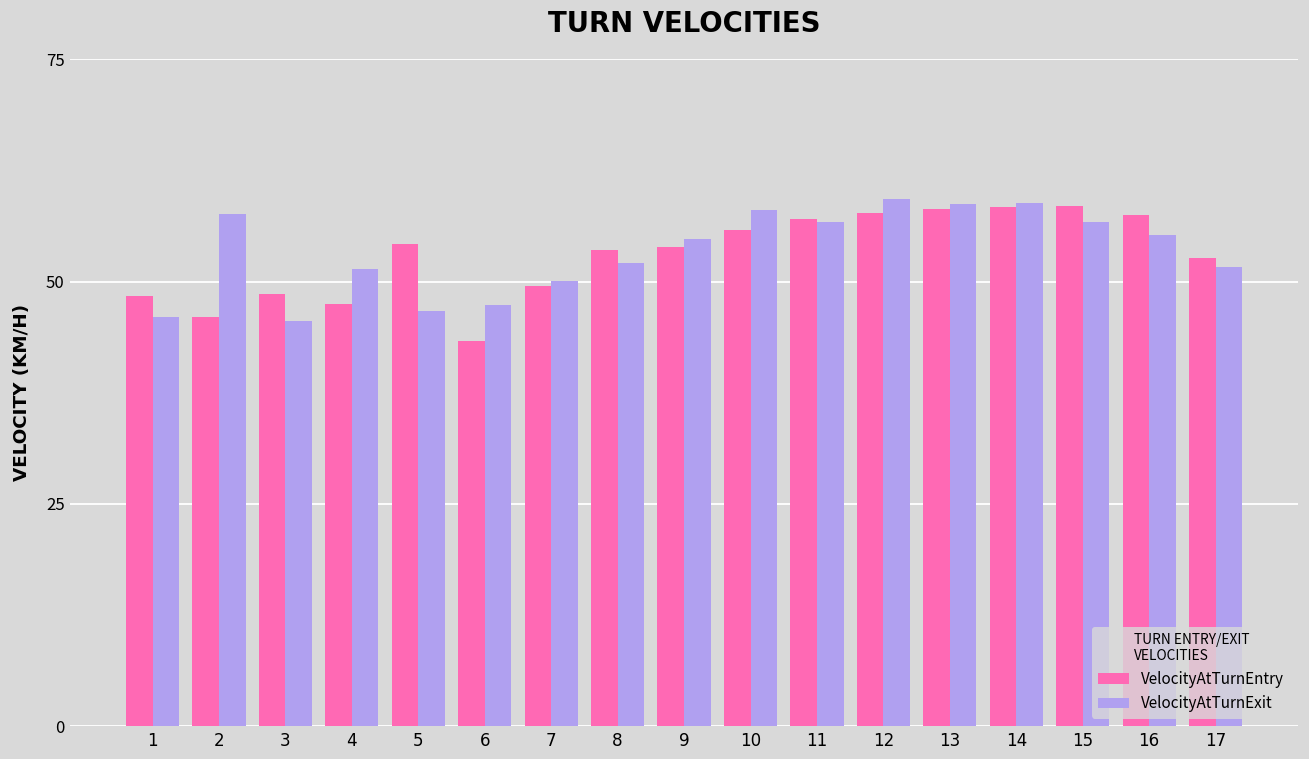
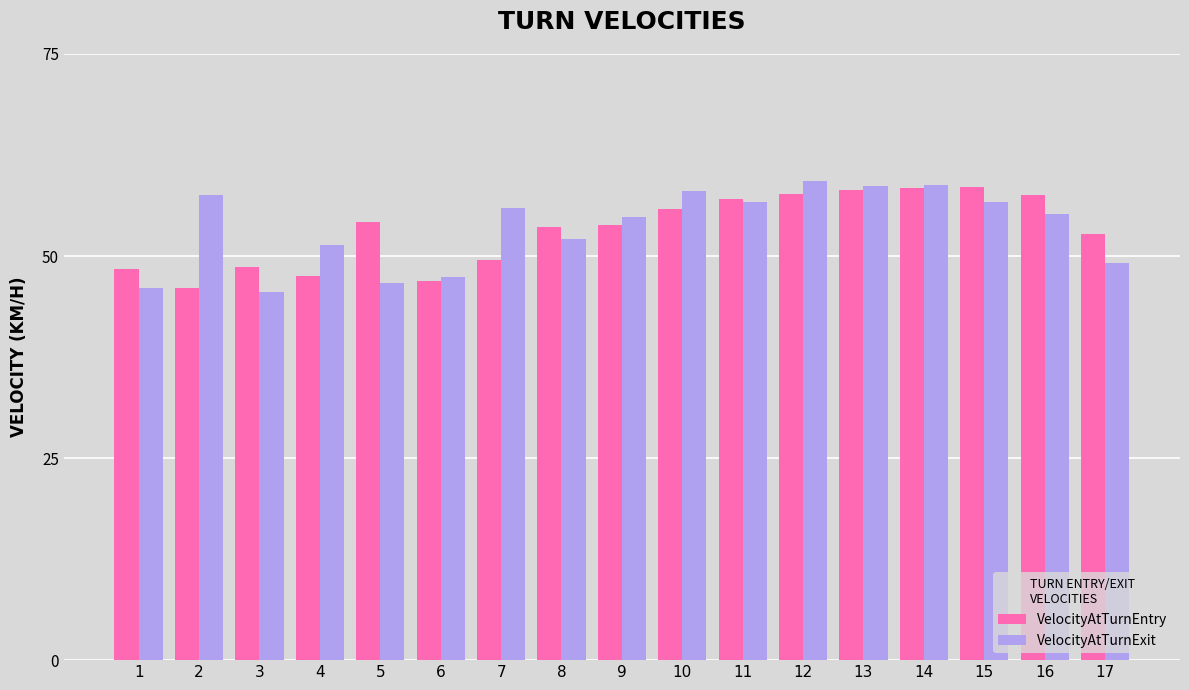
VelocityAtTurnEntry, 6: 43 -> 47
VelocityAtTurnExit, 7: 50 -> 56
VelocityAtTurnExit, 17: 52 -> 49
